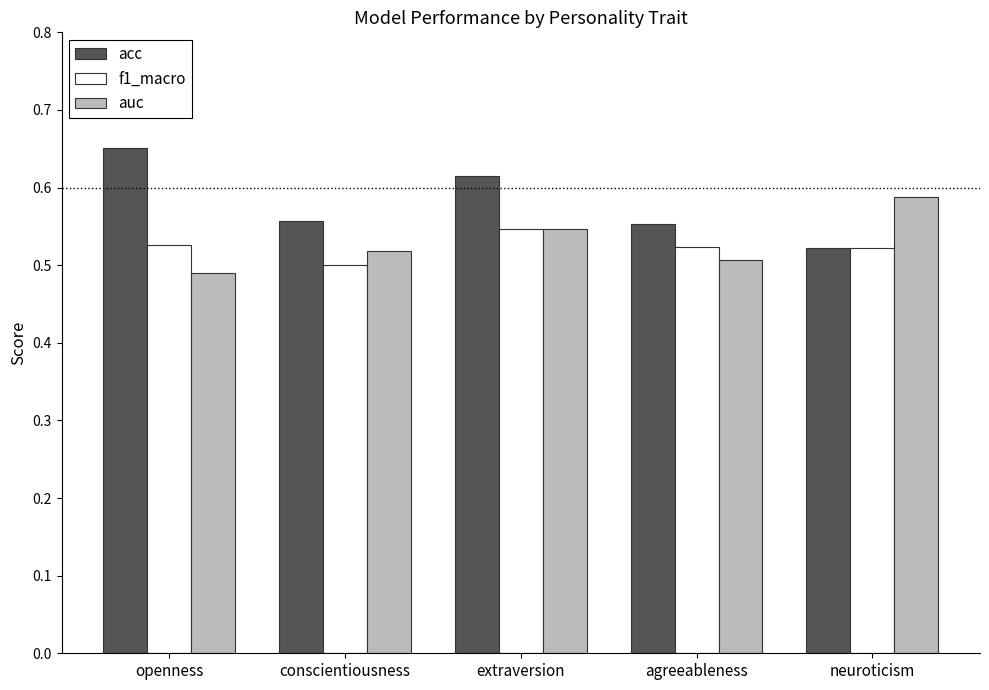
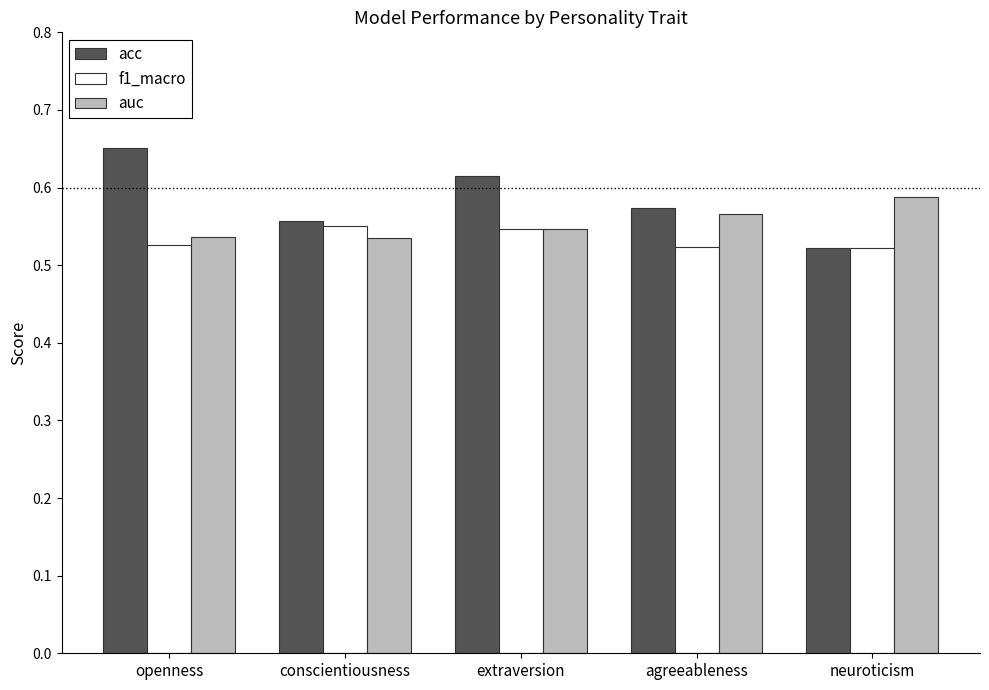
auc, openness: 0.49 -> 0.54
f1_macro, conscientiousness: 0.50 -> 0.55
auc, conscientiousness: 0.52 -> 0.53
acc, agreeableness: 0.55 -> 0.57
auc, agreeableness: 0.51 -> 0.57
